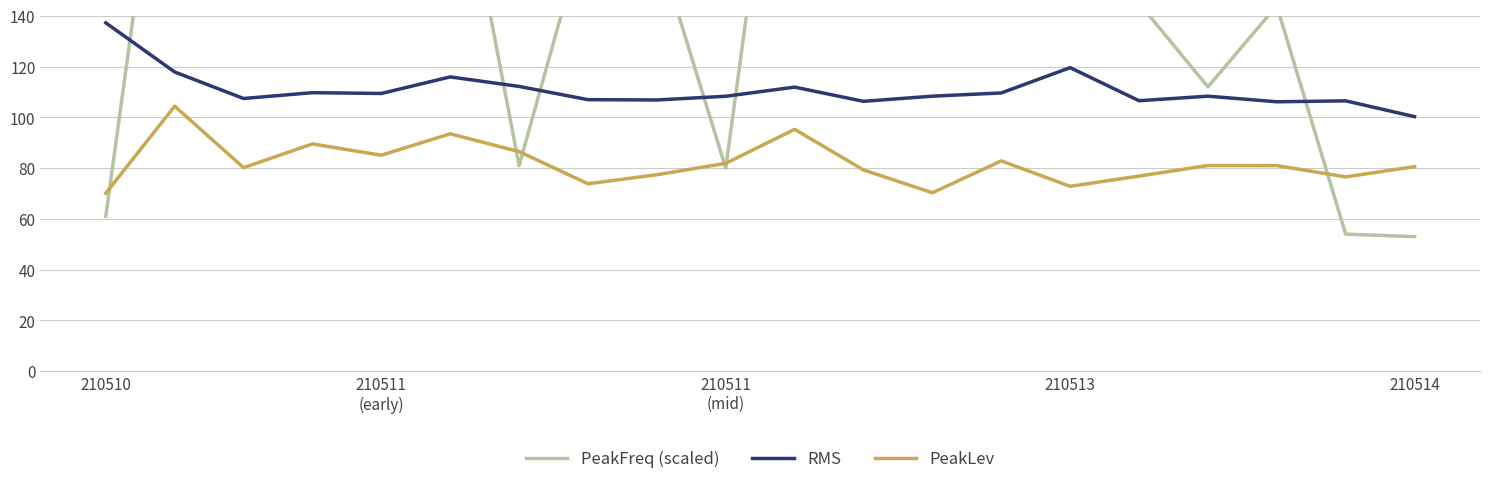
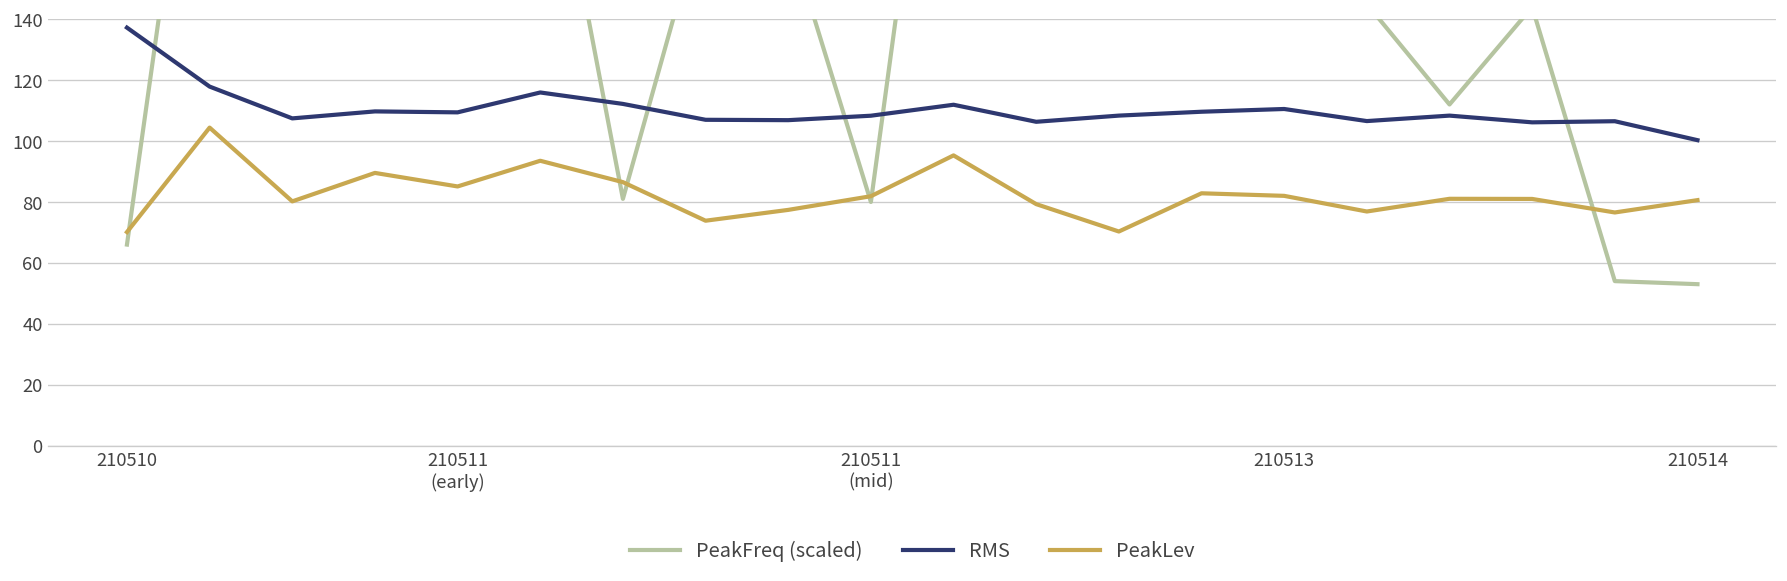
PeakFreq (scaled), 210510: 61 -> 66
RMS, 210513: 120 -> 111
PeakLev, 210513: 73 -> 82
